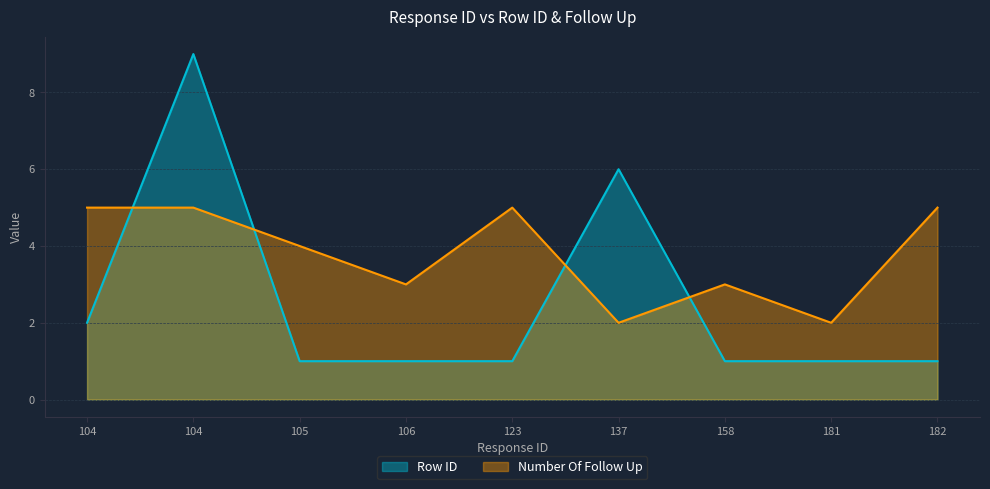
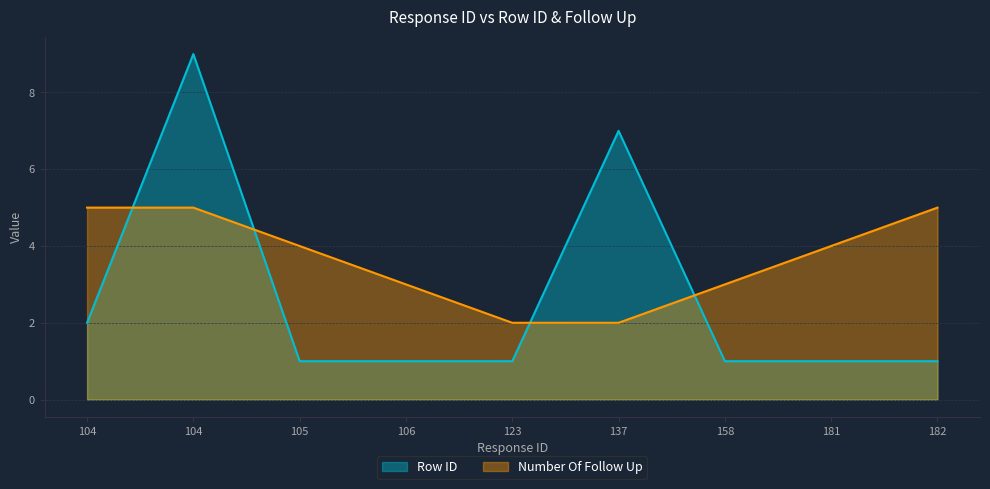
Number Of Follow Up, 123: 5 -> 2
Row ID, 137: 6 -> 7
Number Of Follow Up, 181: 2 -> 4
